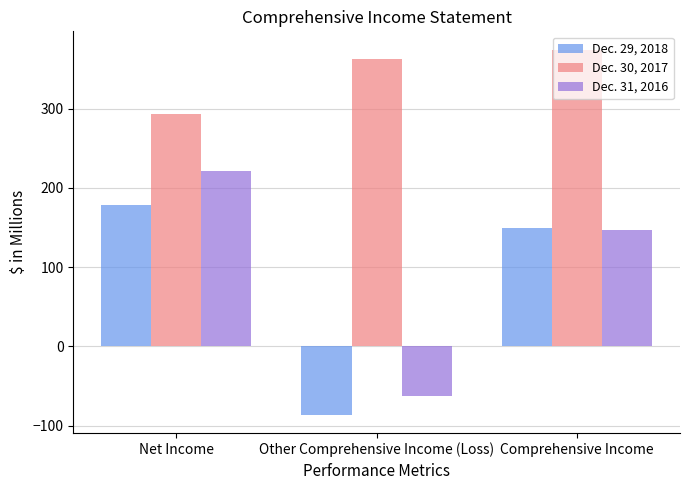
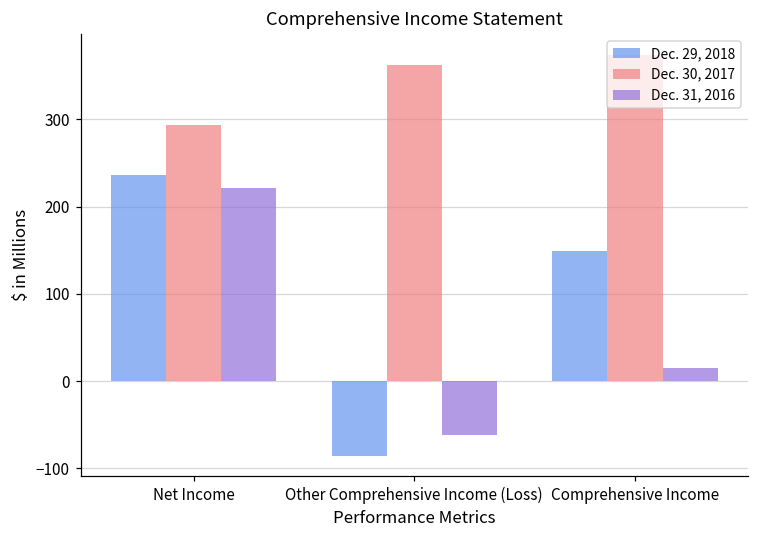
Dec. 29, 2018, Net Income: 180 -> 240
Dec. 31, 2016, Comprehensive Income: 150 -> 10
